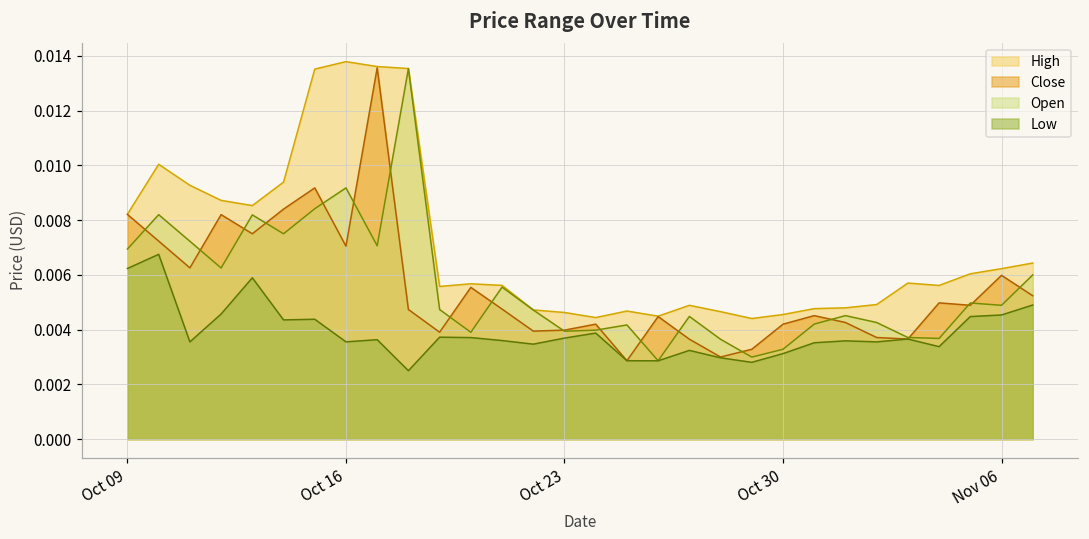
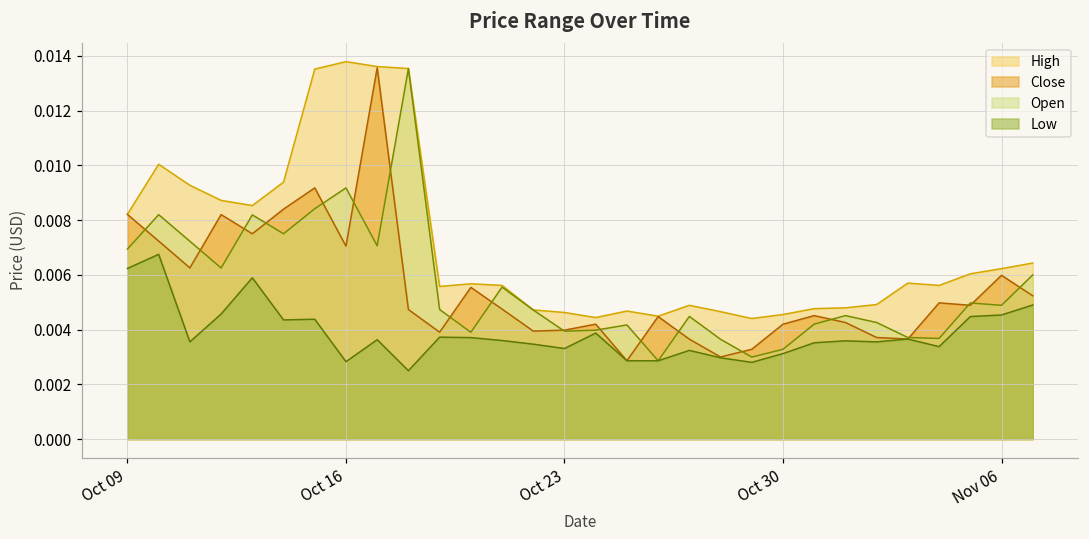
Low, Oct 16: 0.0036 -> 0.0028
Low, Oct 23: 0.0037 -> 0.0033
